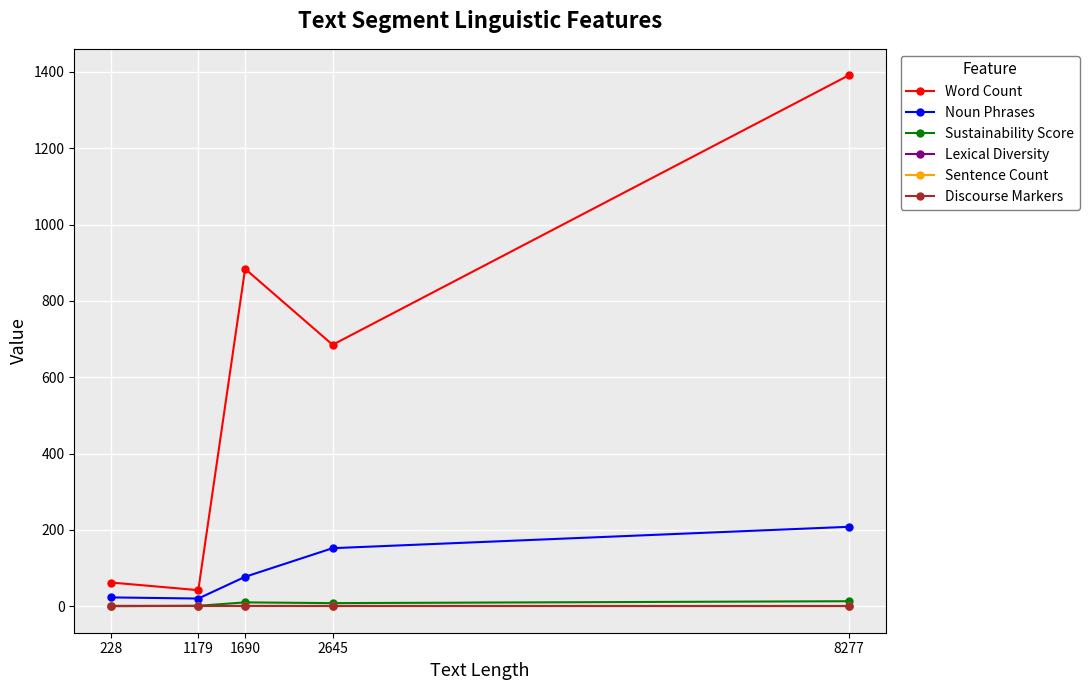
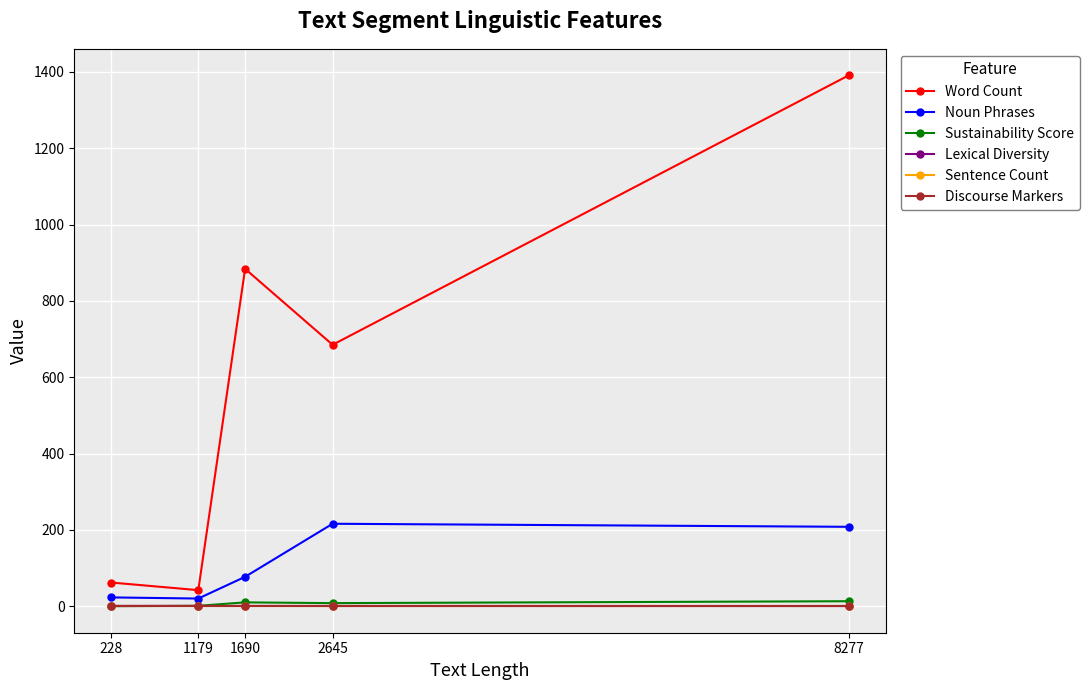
Noun Phrases, 2645: 150 -> 220
